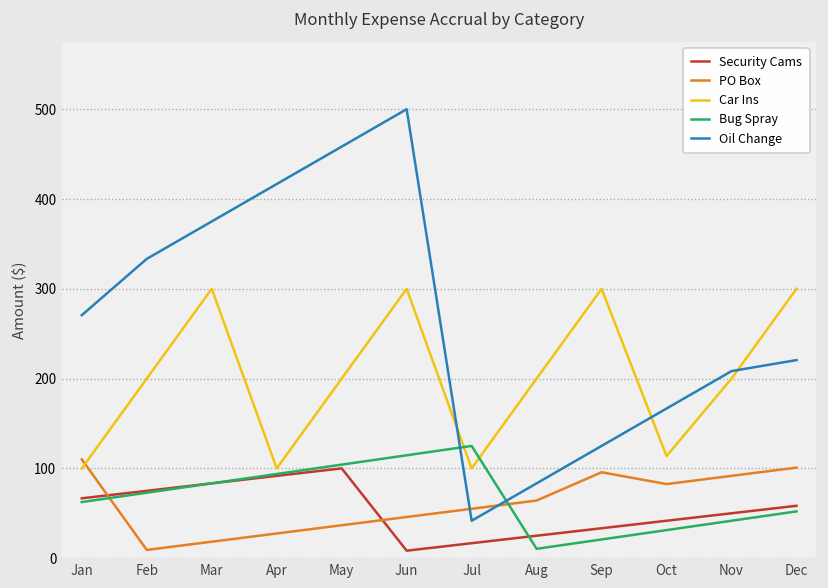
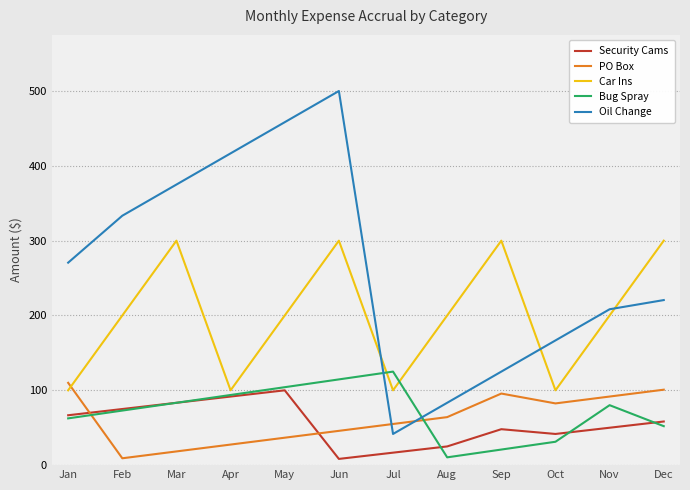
Security Cams, Sep: 30 -> 50
Car Ins, Oct: 110 -> 100
Bug Spray, Nov: 40 -> 80
